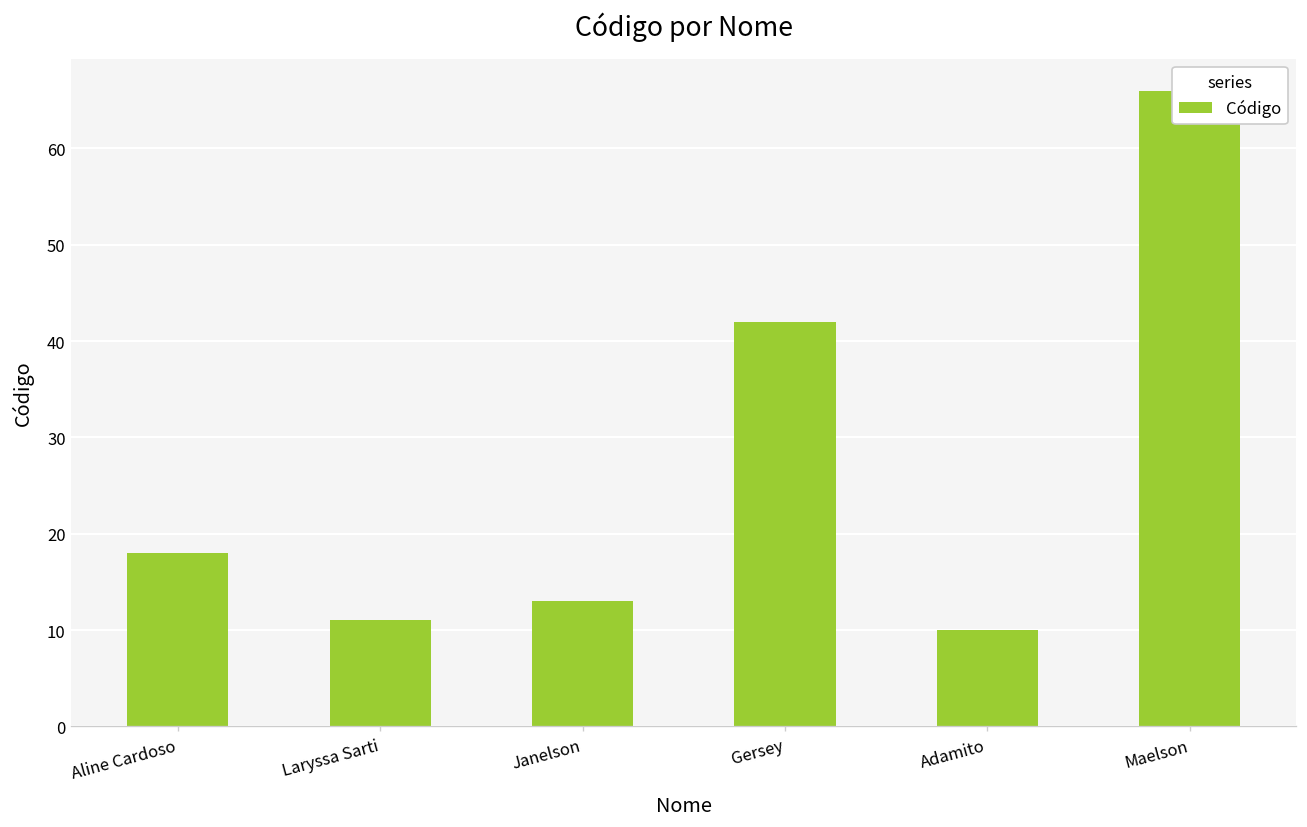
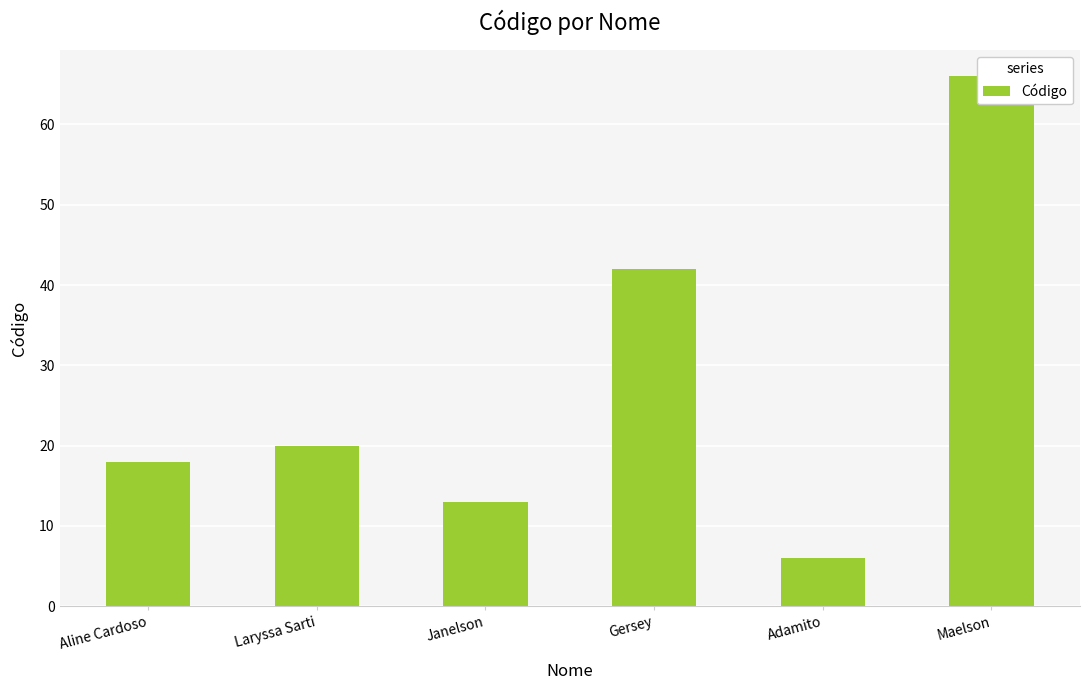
Laryssa Sarti: 11 -> 20
Adamito: 10 -> 6
